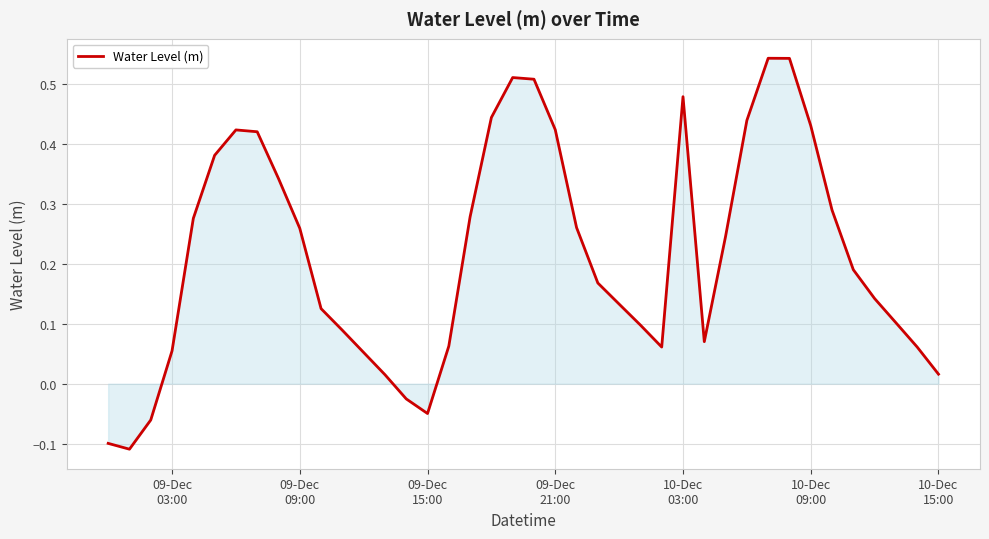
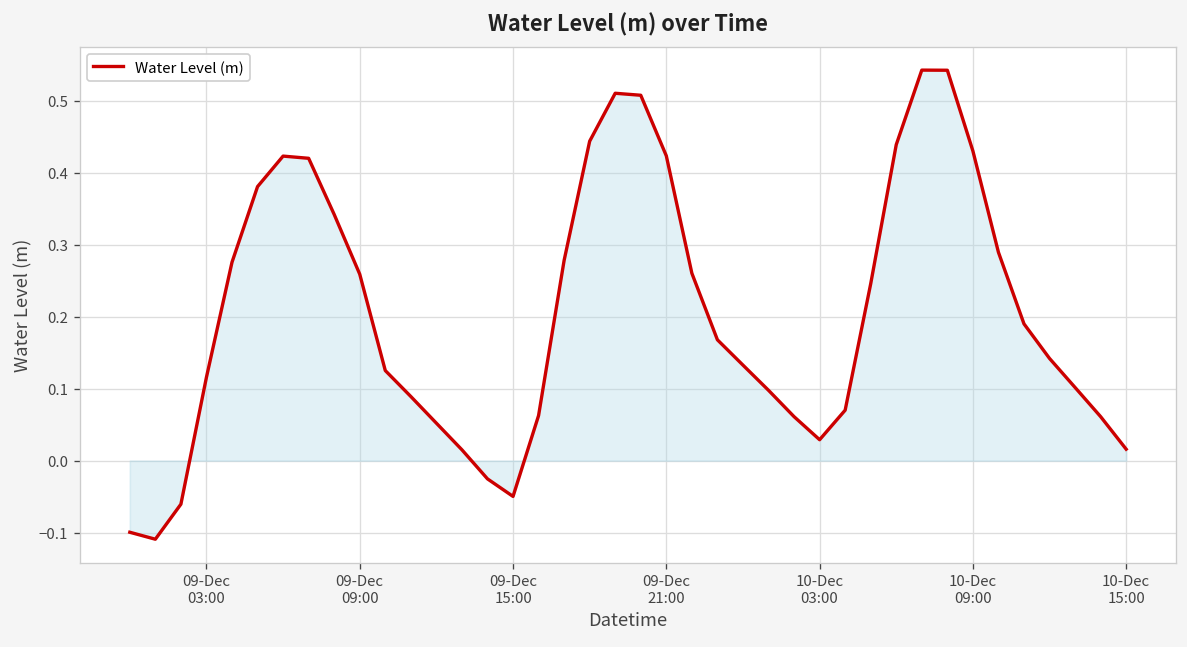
Water Level (m), 09-Dec 03:00: 0.05 -> 0.12
Water Level (m), 10-Dec 03:00: 0.48 -> 0.03
